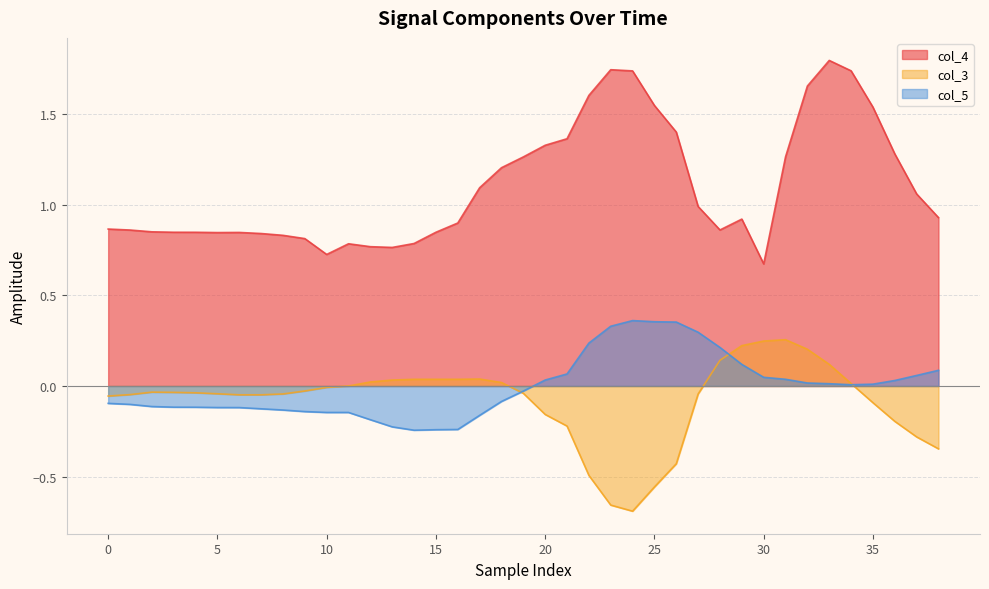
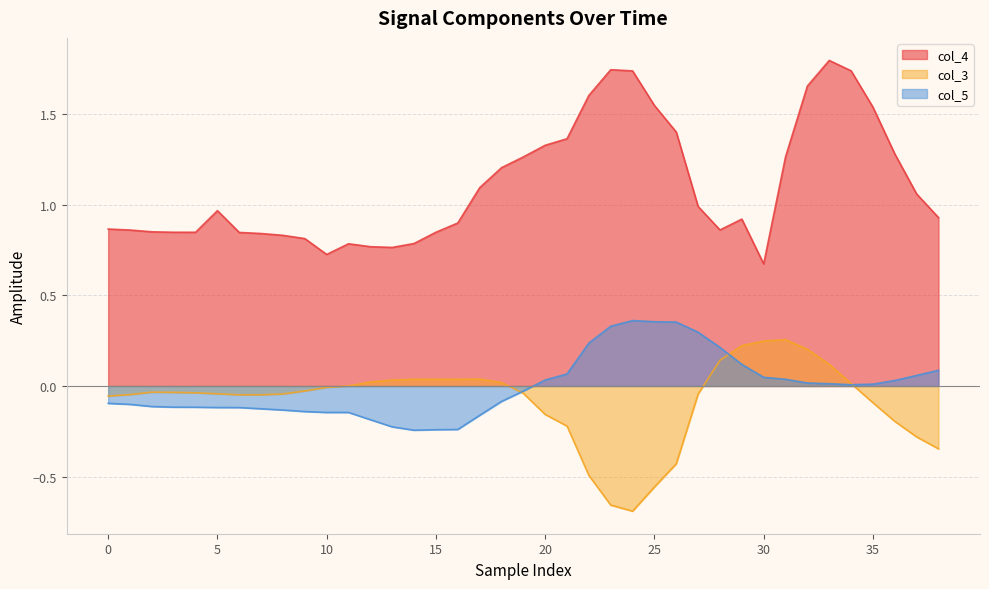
col_4, 5: 0.85 -> 0.97
